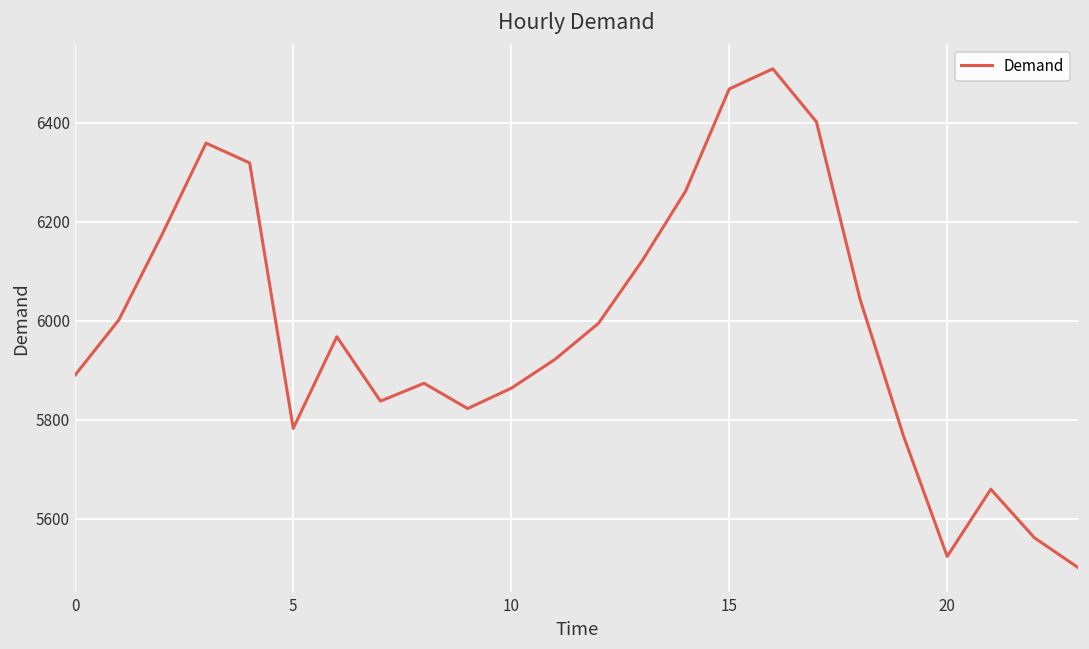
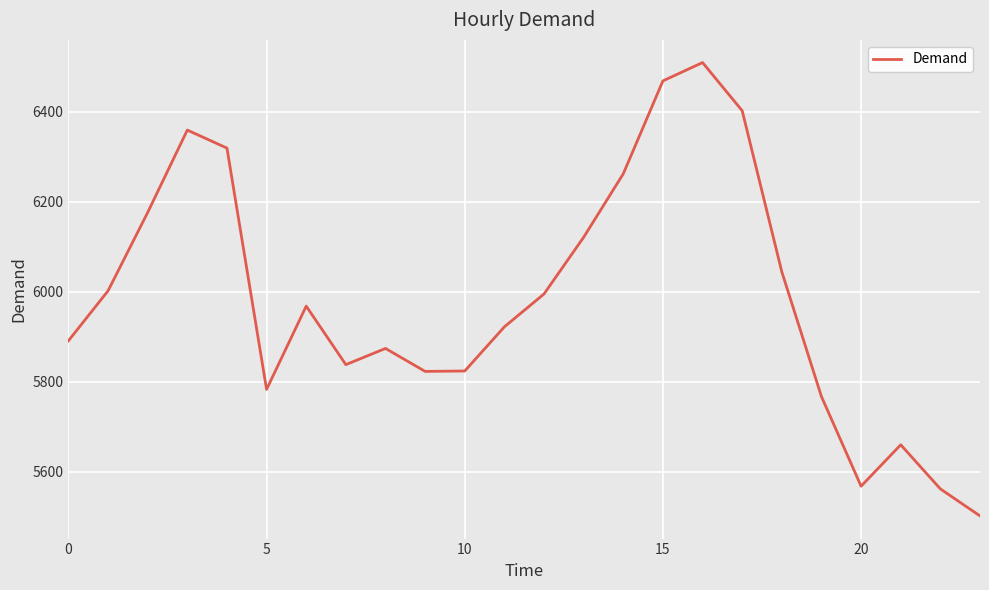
10: 5860 -> 5820
20: 5520 -> 5570
